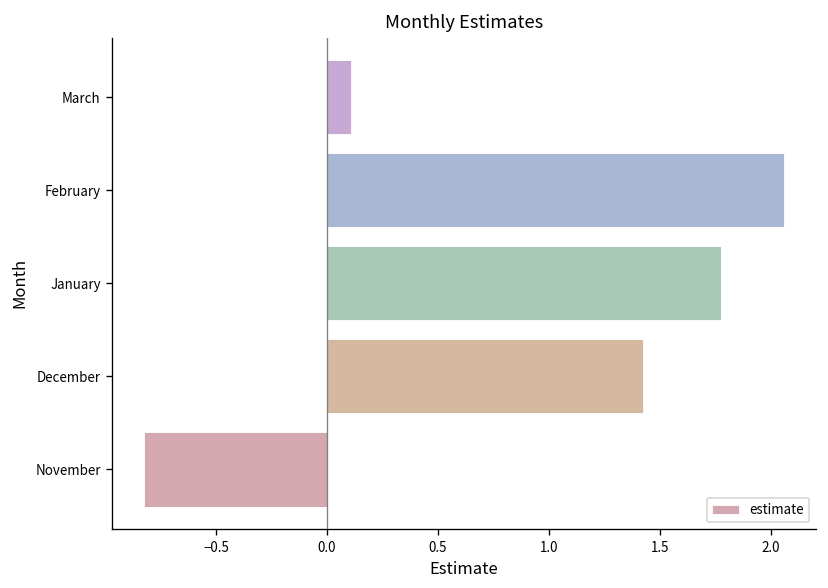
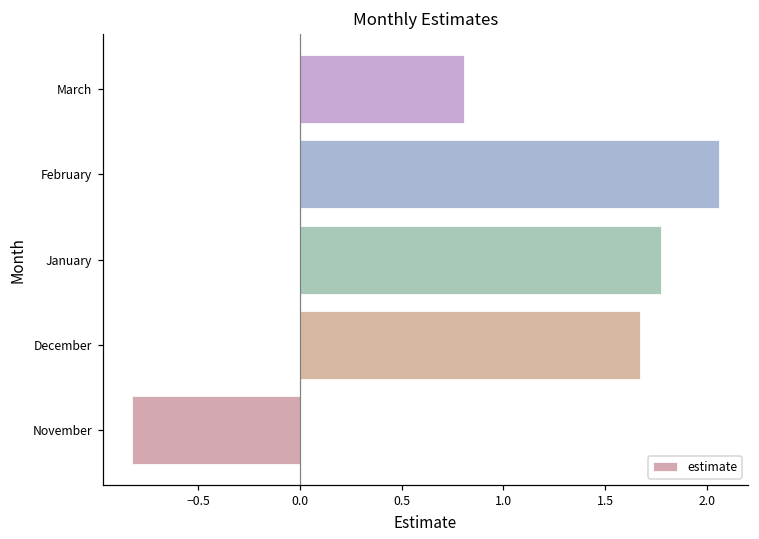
March: 0.11 -> 0.81
December: 1.43 -> 1.67
